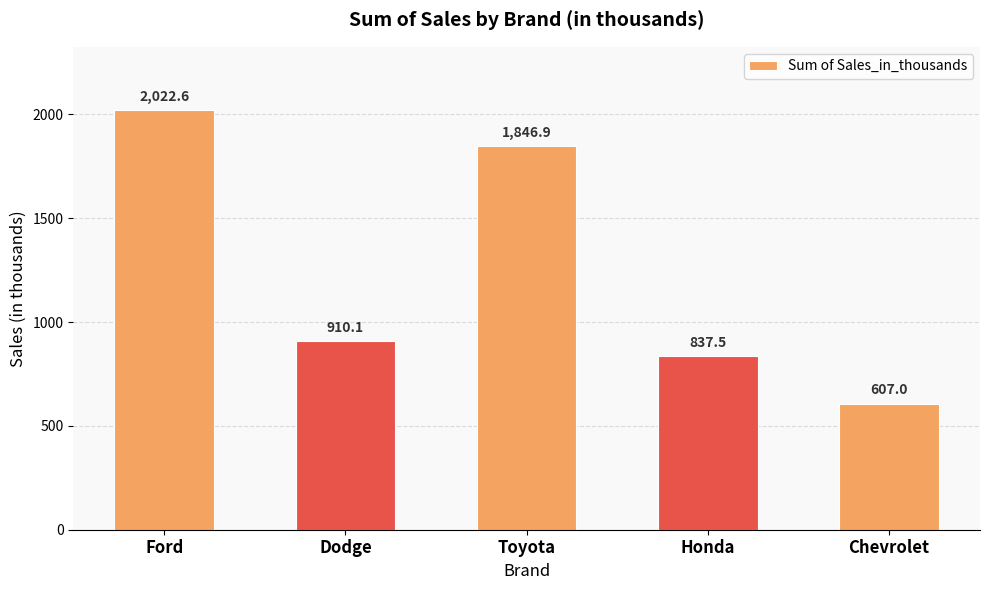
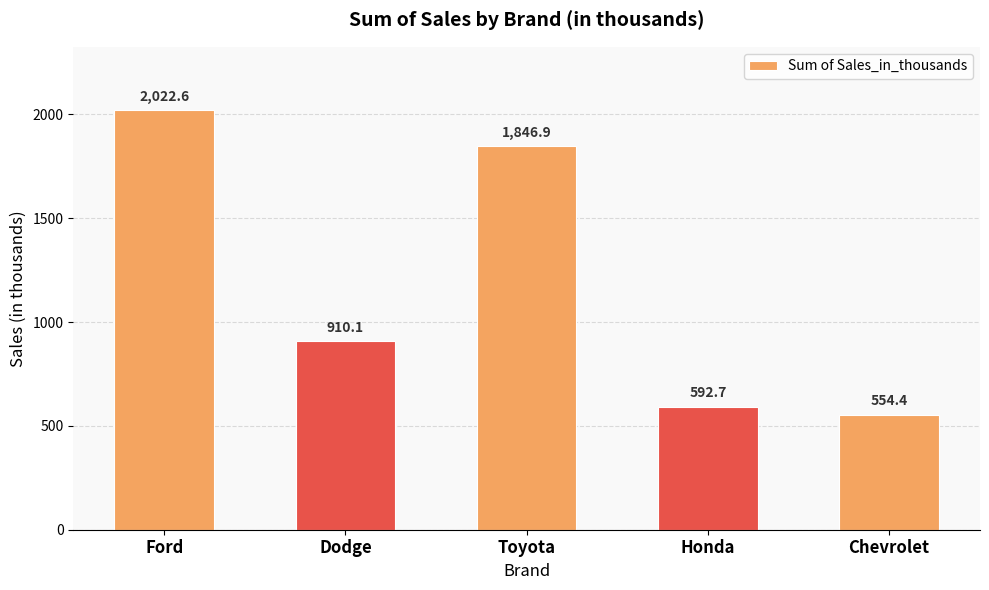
Honda: 837.5 -> 592.7
Chevrolet: 607.0 -> 554.4
